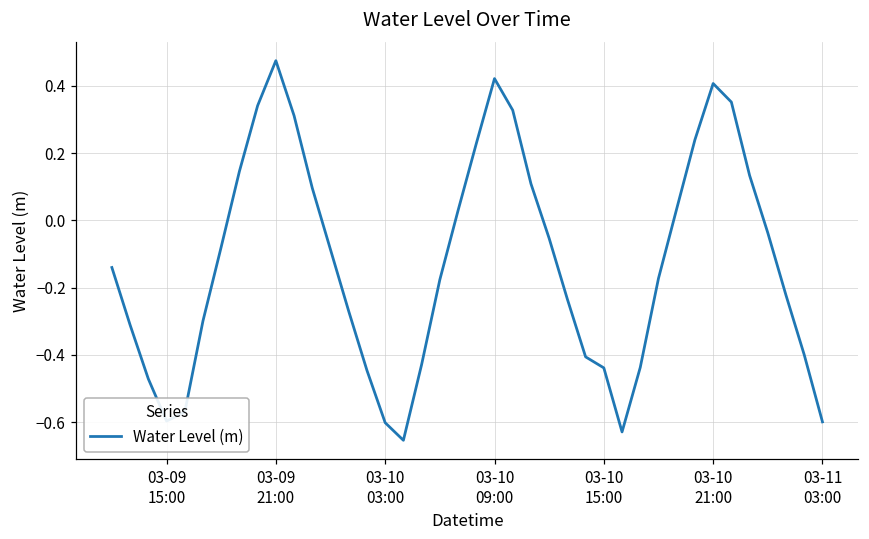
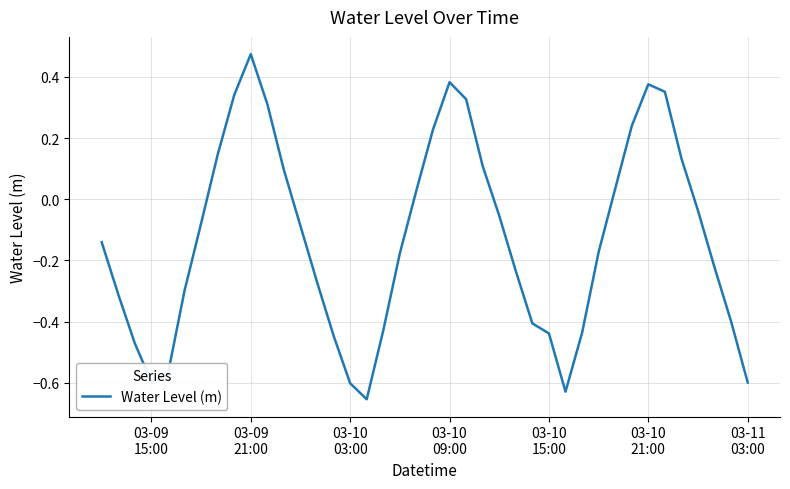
03-10 09:00: 0.42 -> 0.38
03-10 21:00: 0.41 -> 0.38
